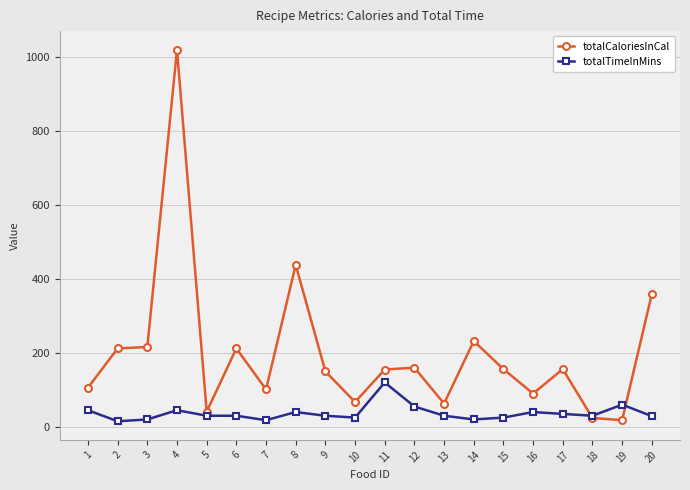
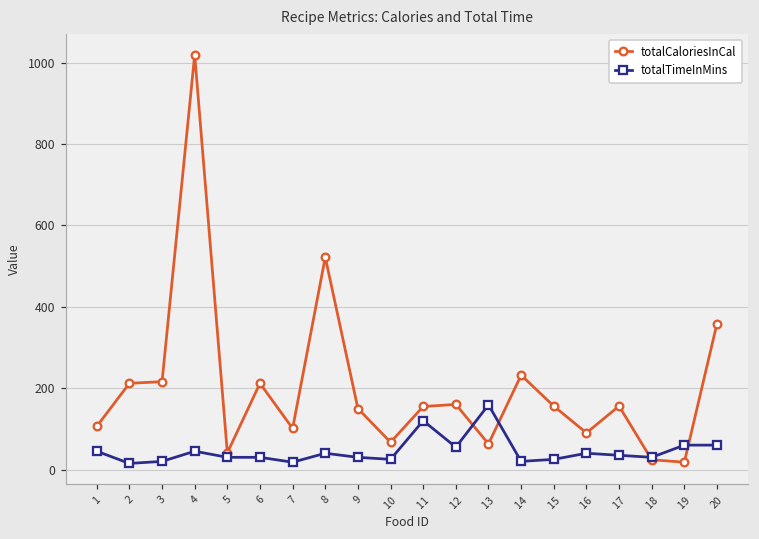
totalCaloriesInCal, 8: 440 -> 520
totalTimeInMins, 13: 30 -> 160
totalTimeInMins, 20: 30 -> 60
